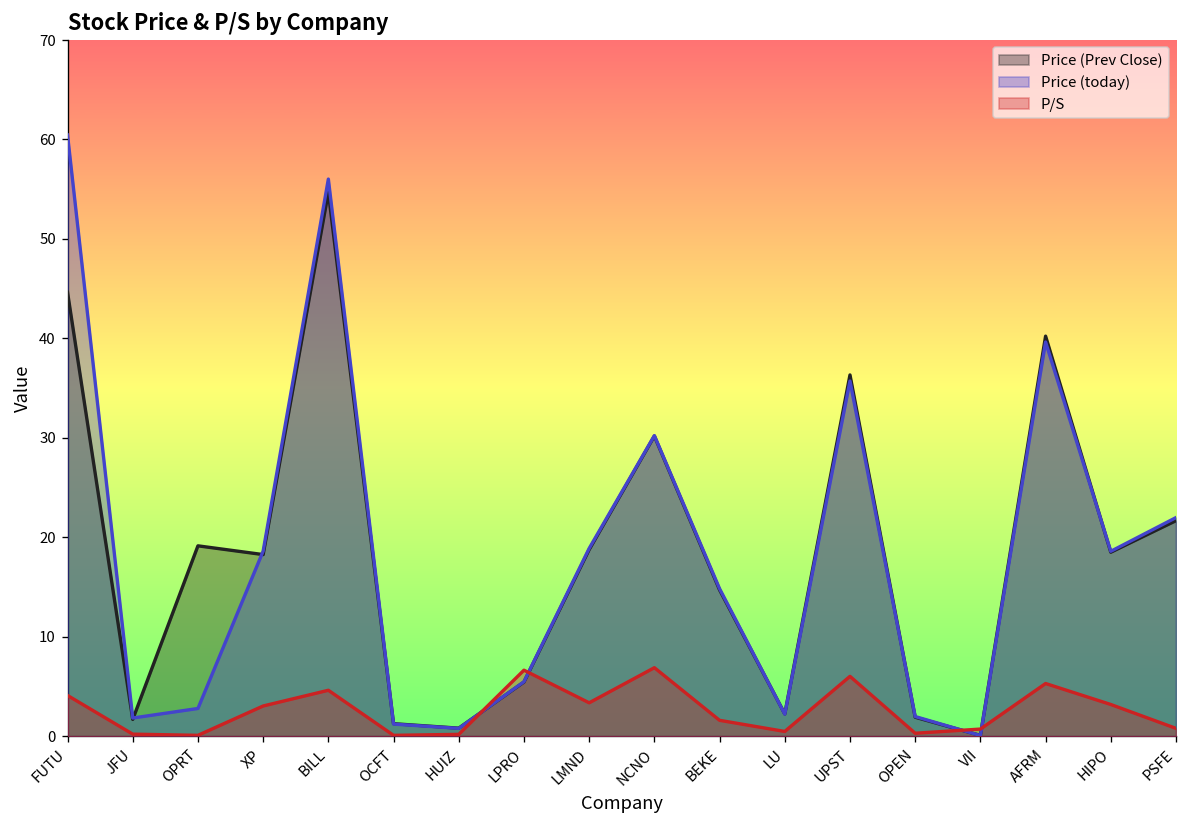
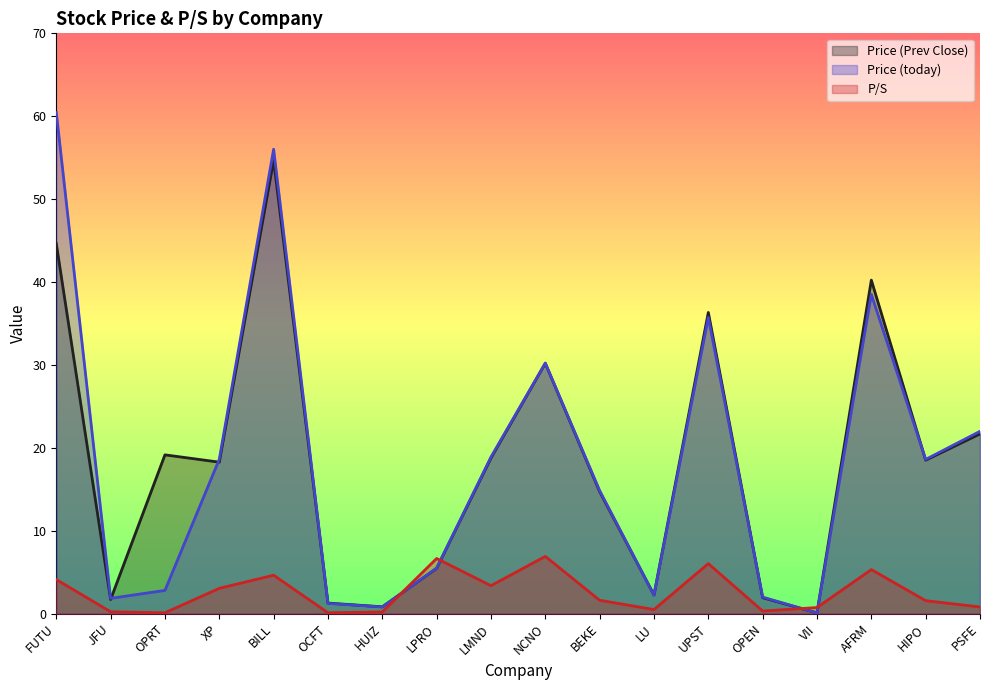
Price (today), AFRM: 40 -> 39
P/S, HIPO: 3 -> 2
